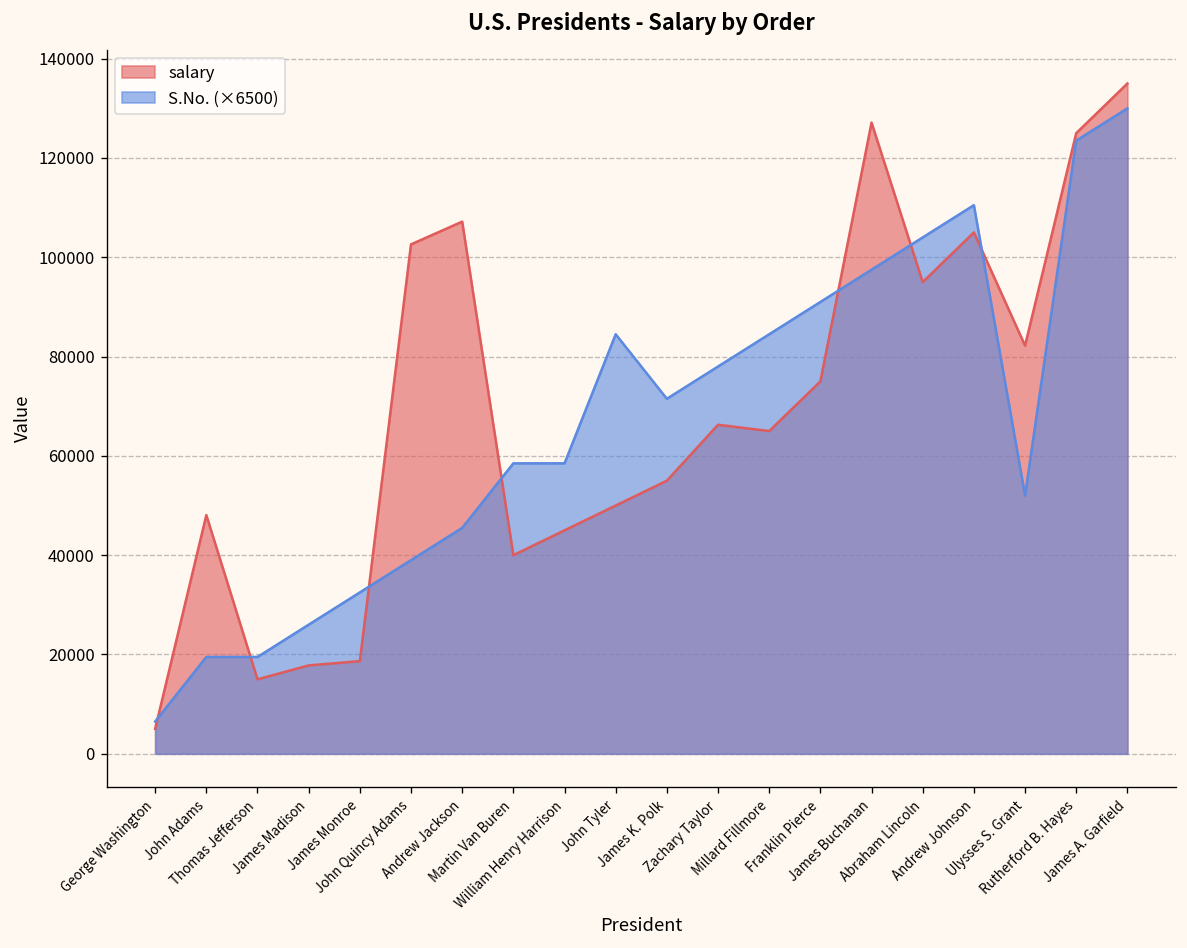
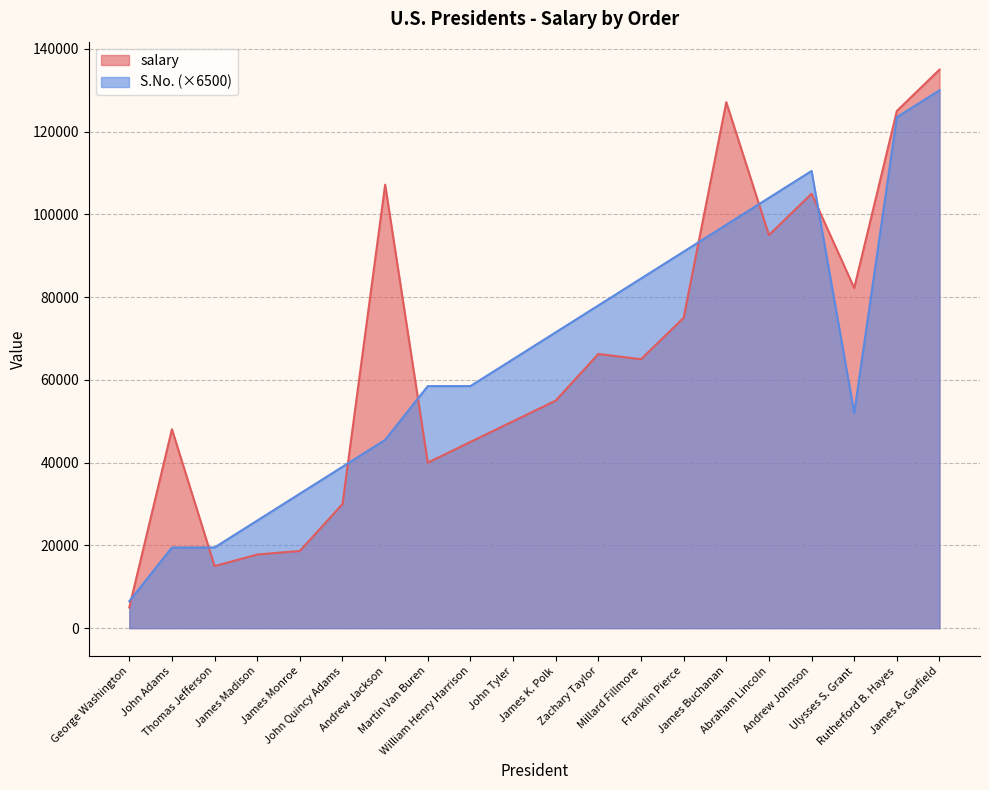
salary, John Quincy Adams: 103000 -> 30000
S.No. (×6500), John Tyler: 85000 -> 65000
